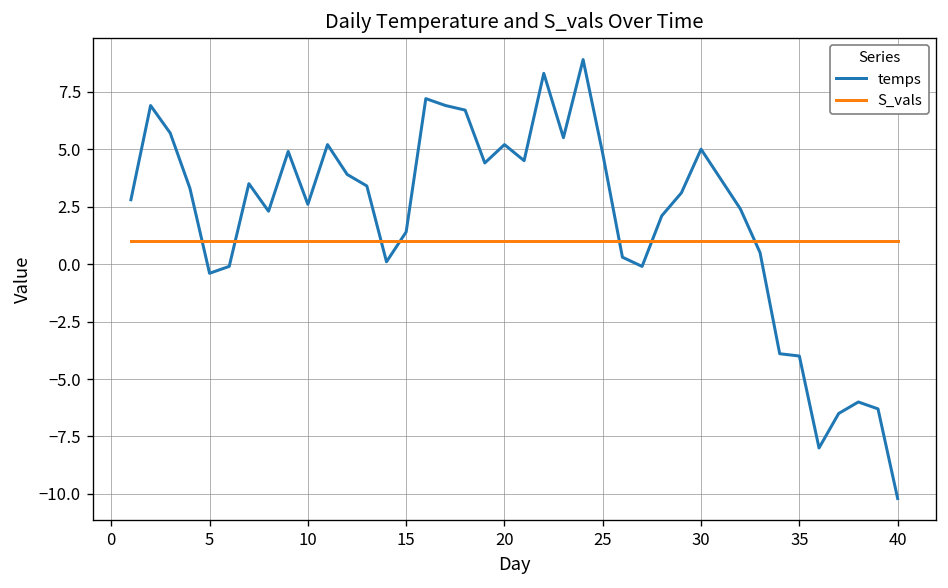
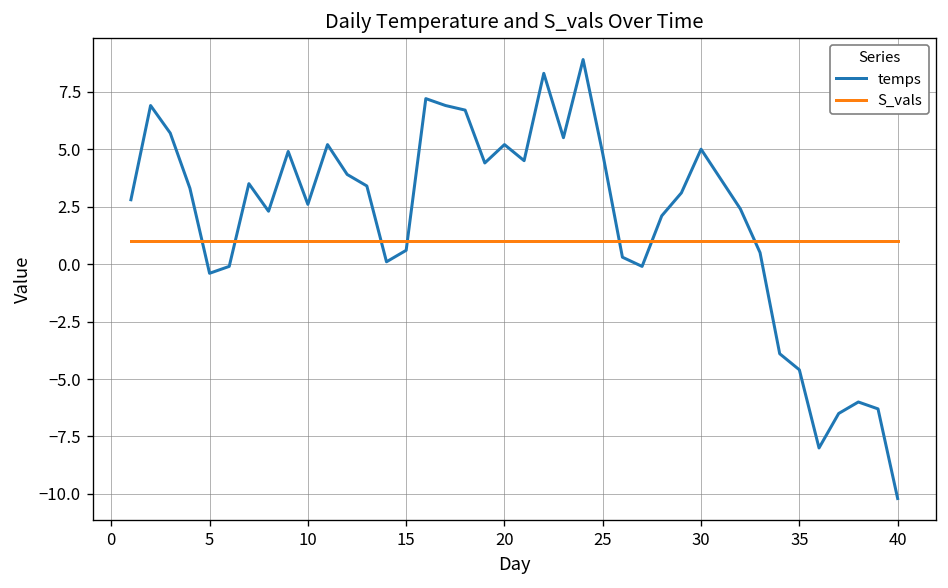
temps, 15: 1.4 -> 0.6
temps, 35: -4.0 -> -4.6
